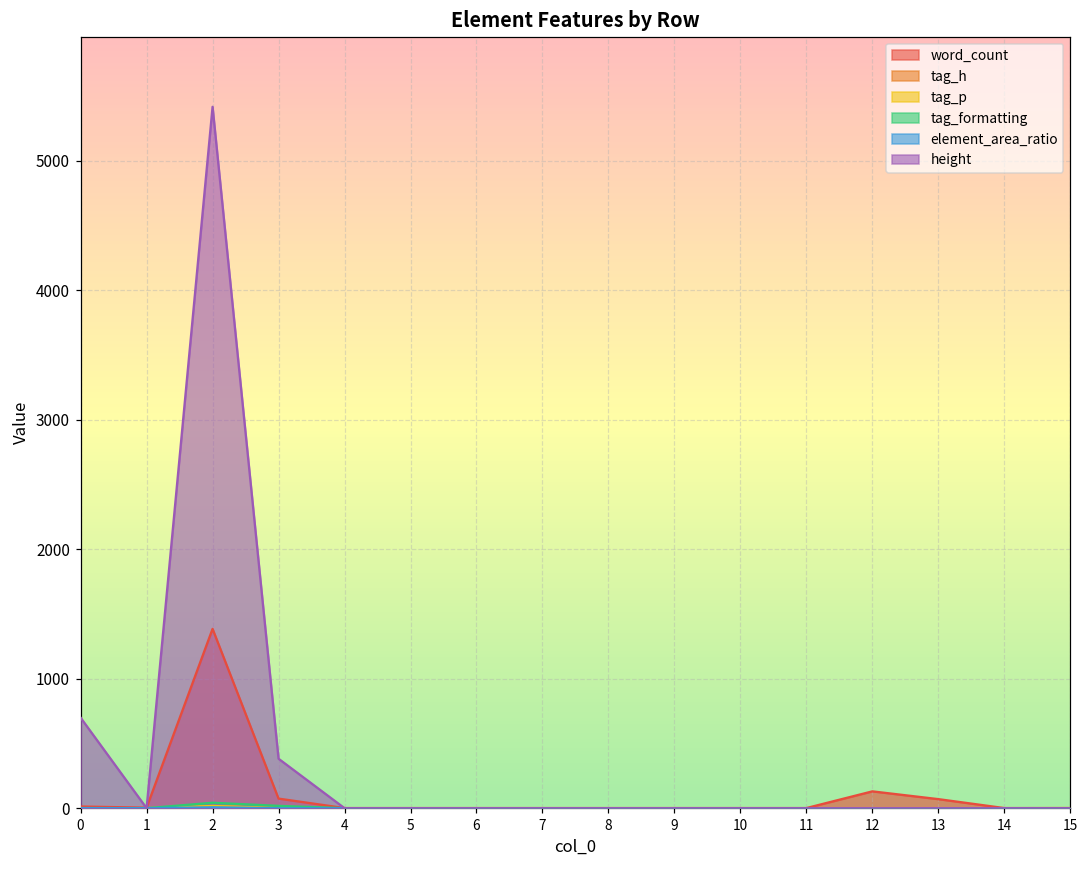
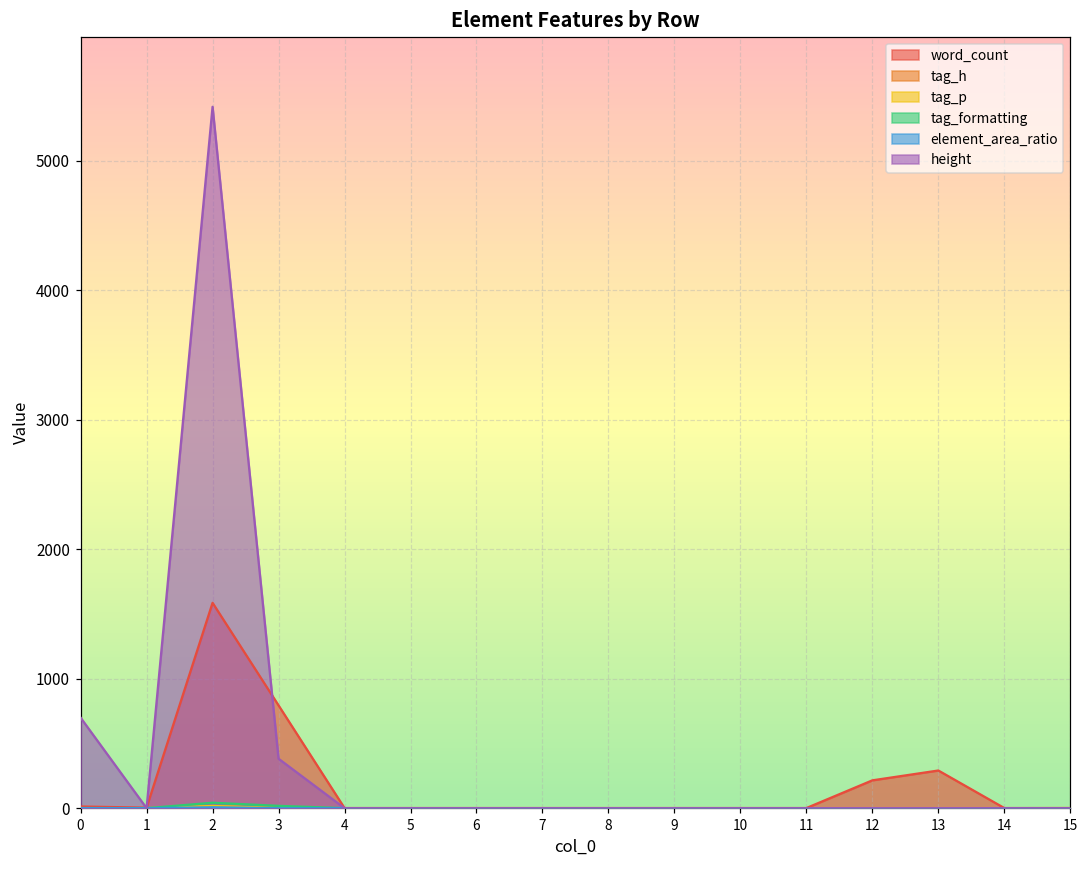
word_count, 2: 1390 -> 1590
word_count, 3: 70 -> 790
word_count, 12: 130 -> 220
word_count, 13: 70 -> 290
